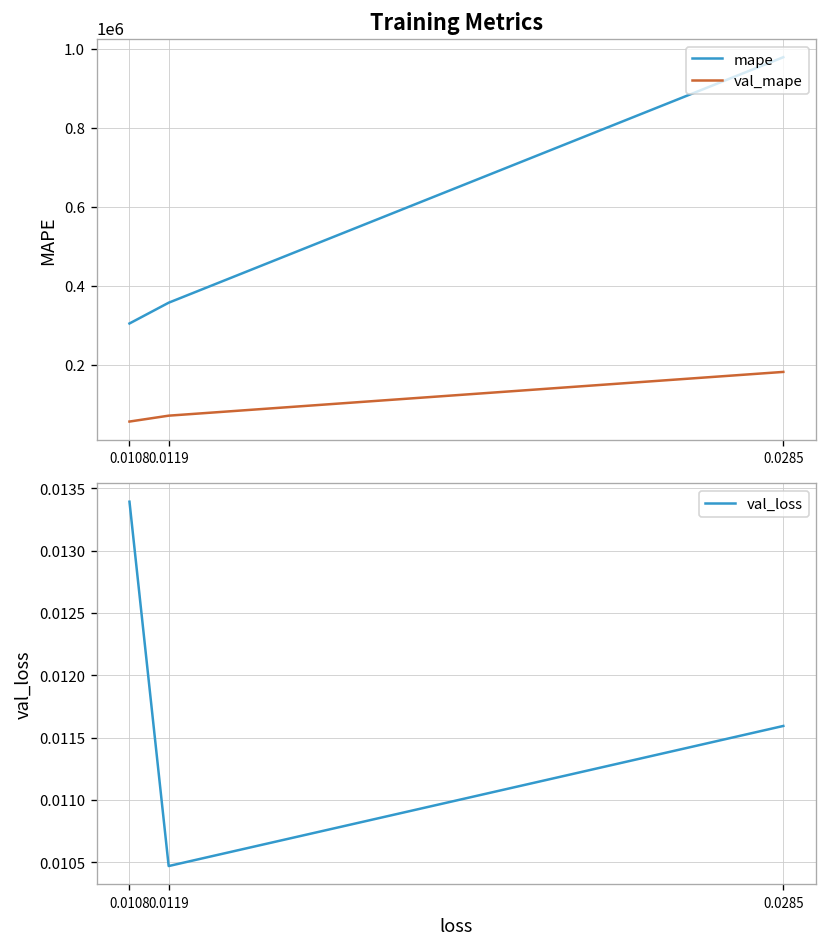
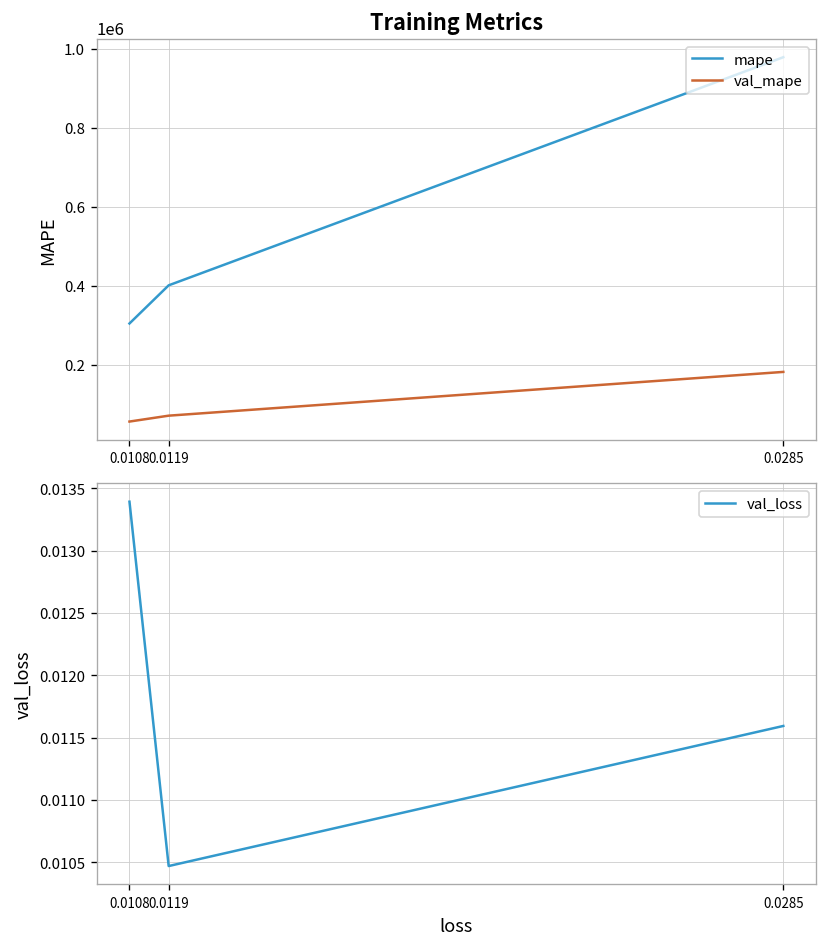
Training Metrics, mape, 0.0119: 360000 -> 400000
